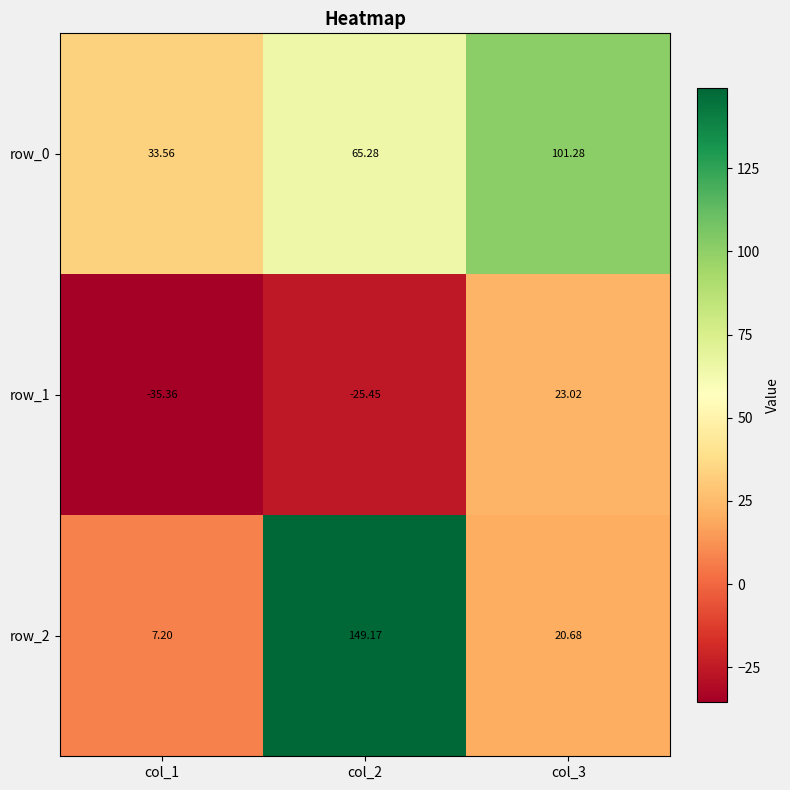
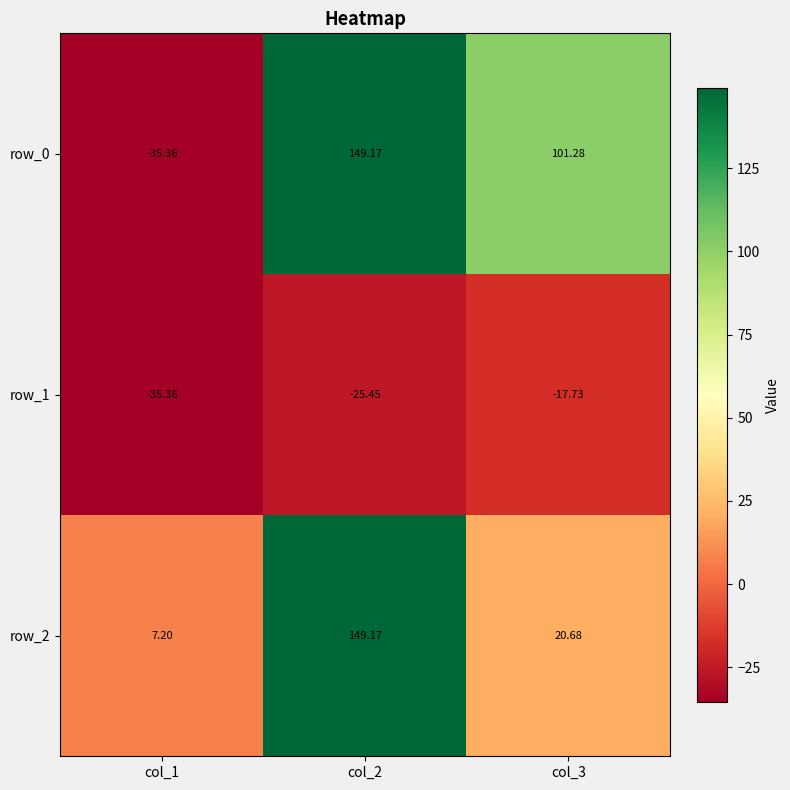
row_0, col_1: 33.56 -> -35.36
row_0, col_2: 65.28 -> 149.17
row_1, col_3: 23.02 -> -17.73
